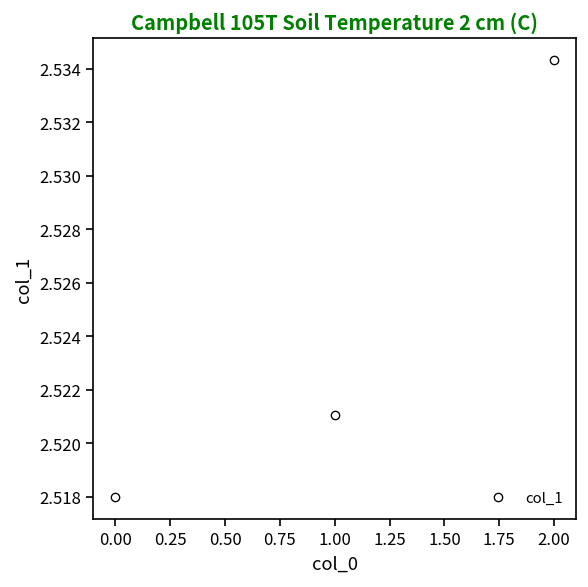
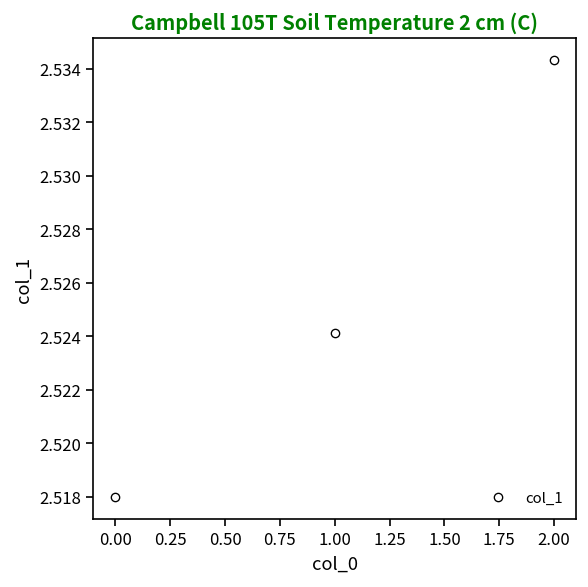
1.00: 2.5211 -> 2.5241
